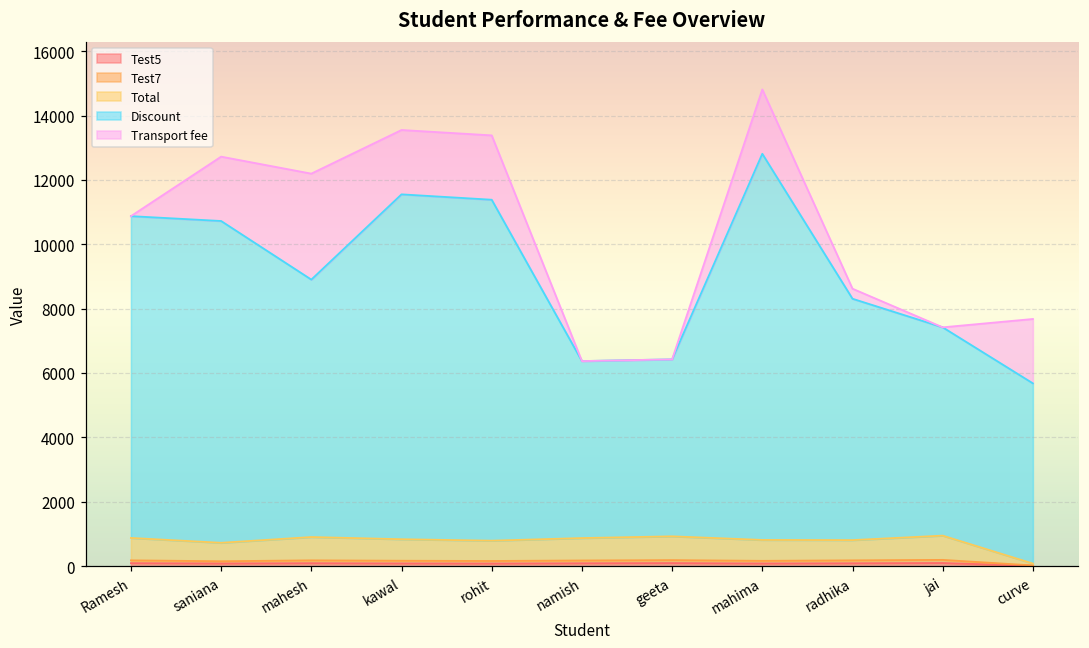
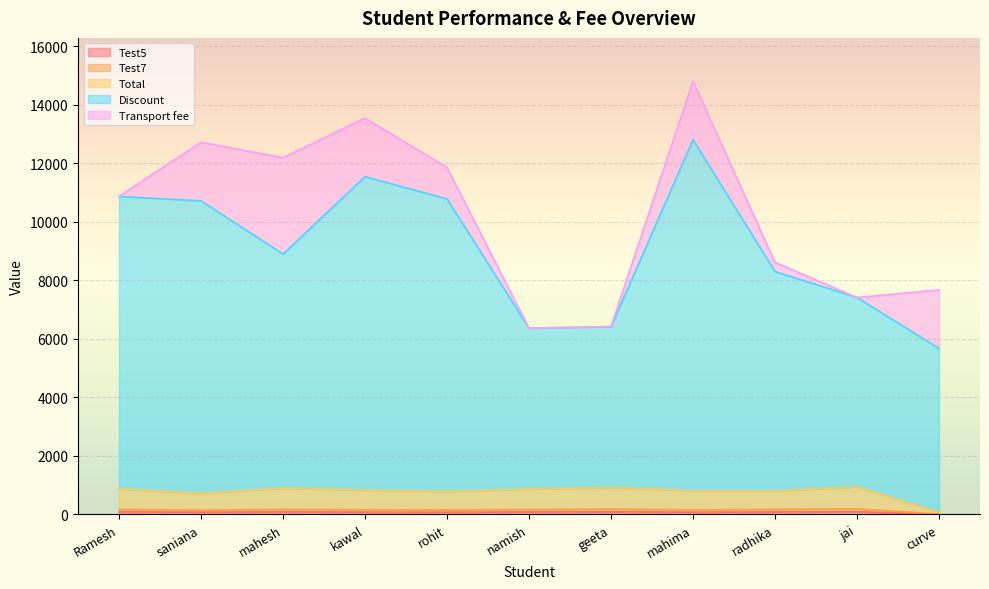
Discount, rohit: 10600 -> 10000
Transport fee, rohit: 2000 -> 1100
